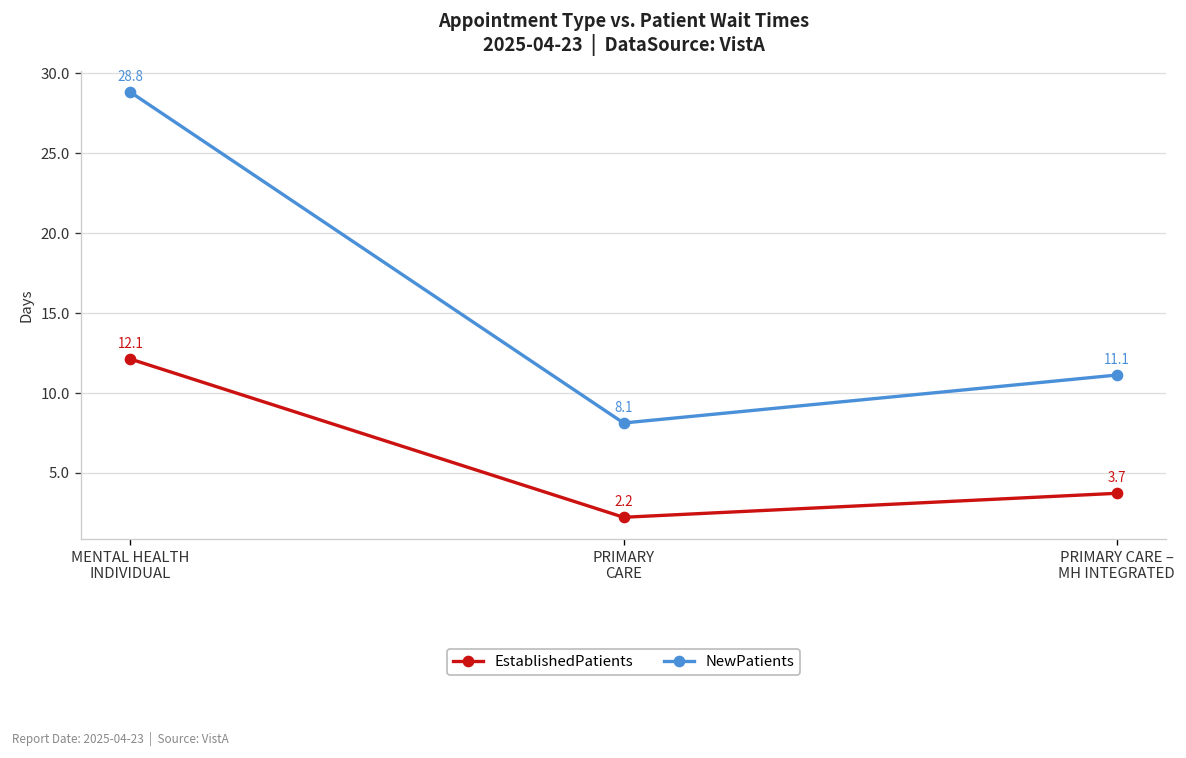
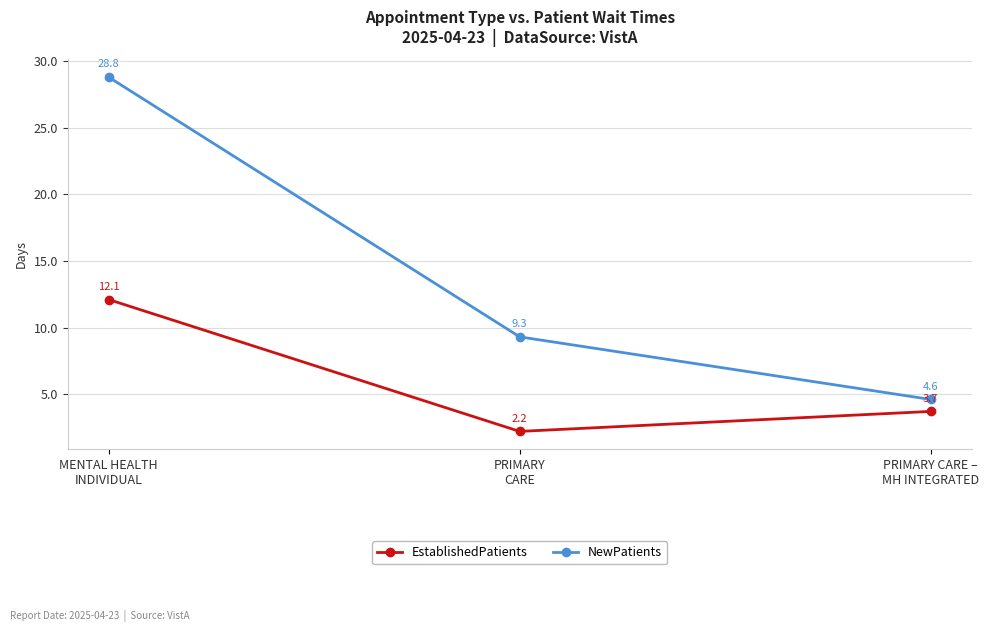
NewPatients, PRIMARY CARE: 8.1 -> 9.3
NewPatients, PRIMARY CARE – MH INTEGRATED: 11.1 -> 4.6
